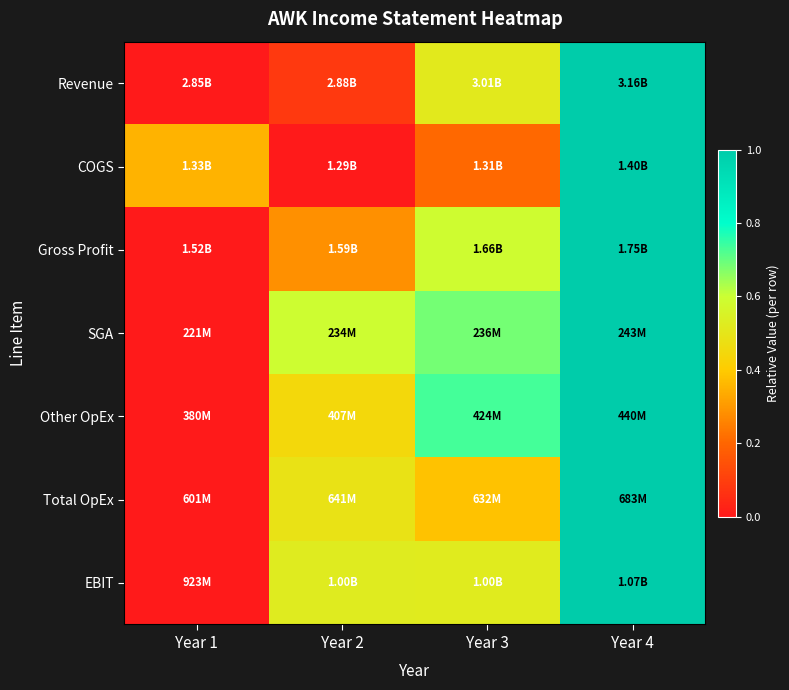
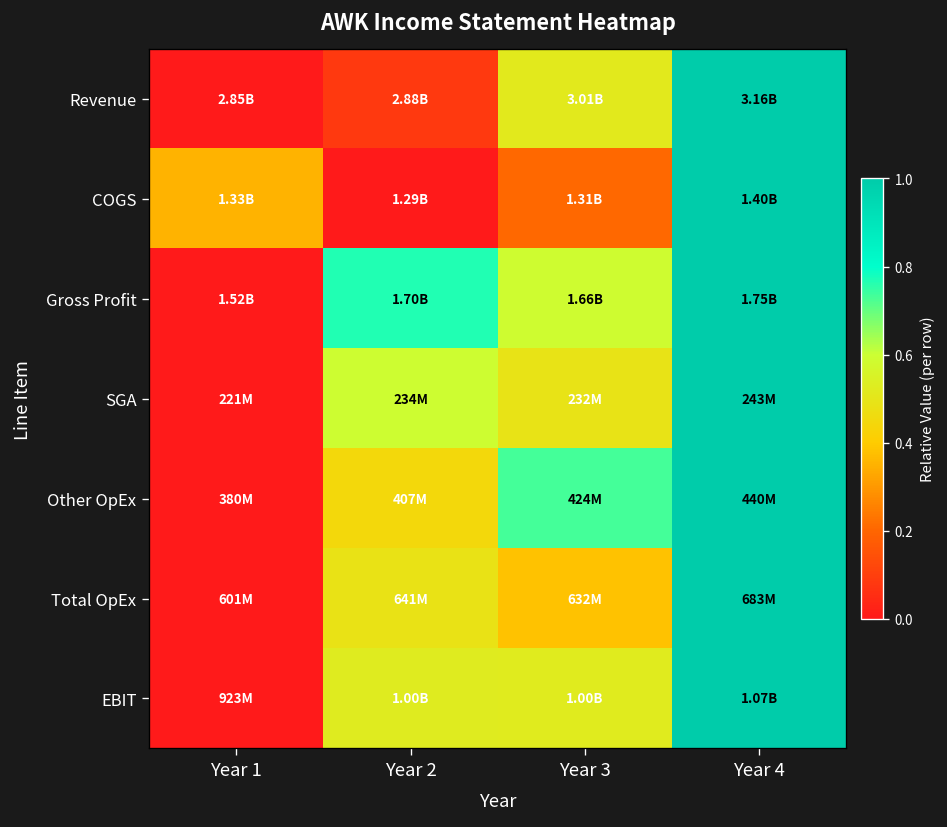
Gross Profit, Year 2: 1.59B -> 1.70B
SGA, Year 3: 236M -> 232M
